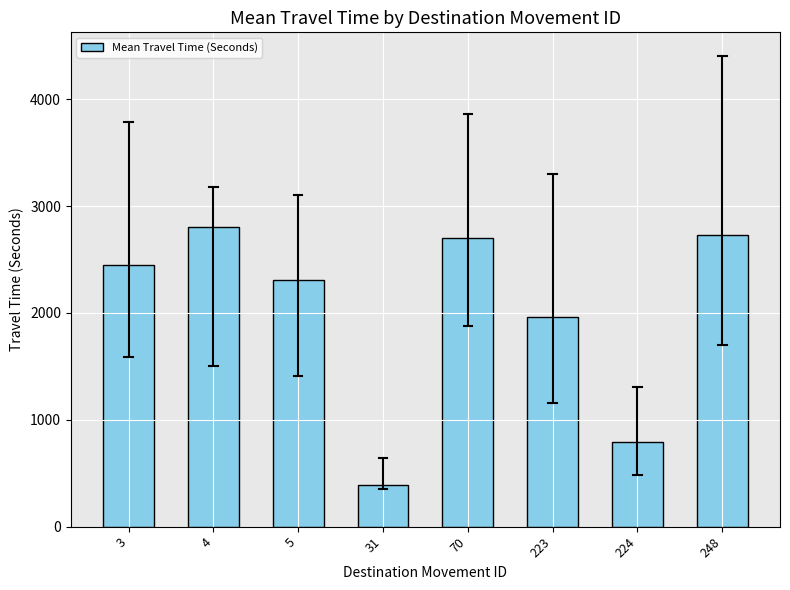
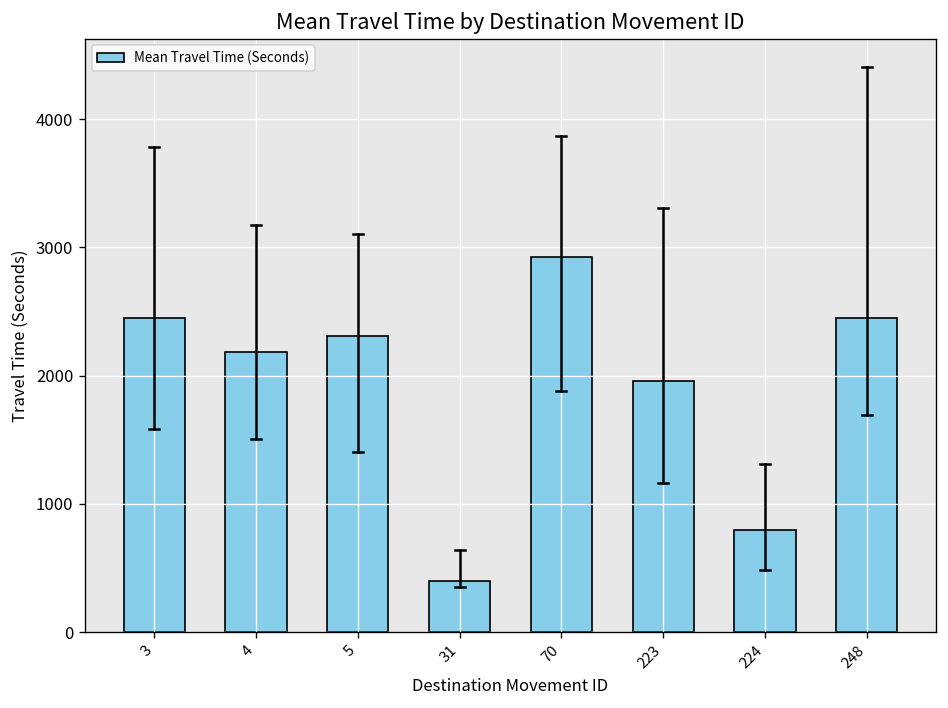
Mean Travel Time (Seconds), 4: 2800 -> 2180
Mean Travel Time (Seconds), 70: 2700 -> 2930
Mean Travel Time (Seconds), 248: 2730 -> 2450
